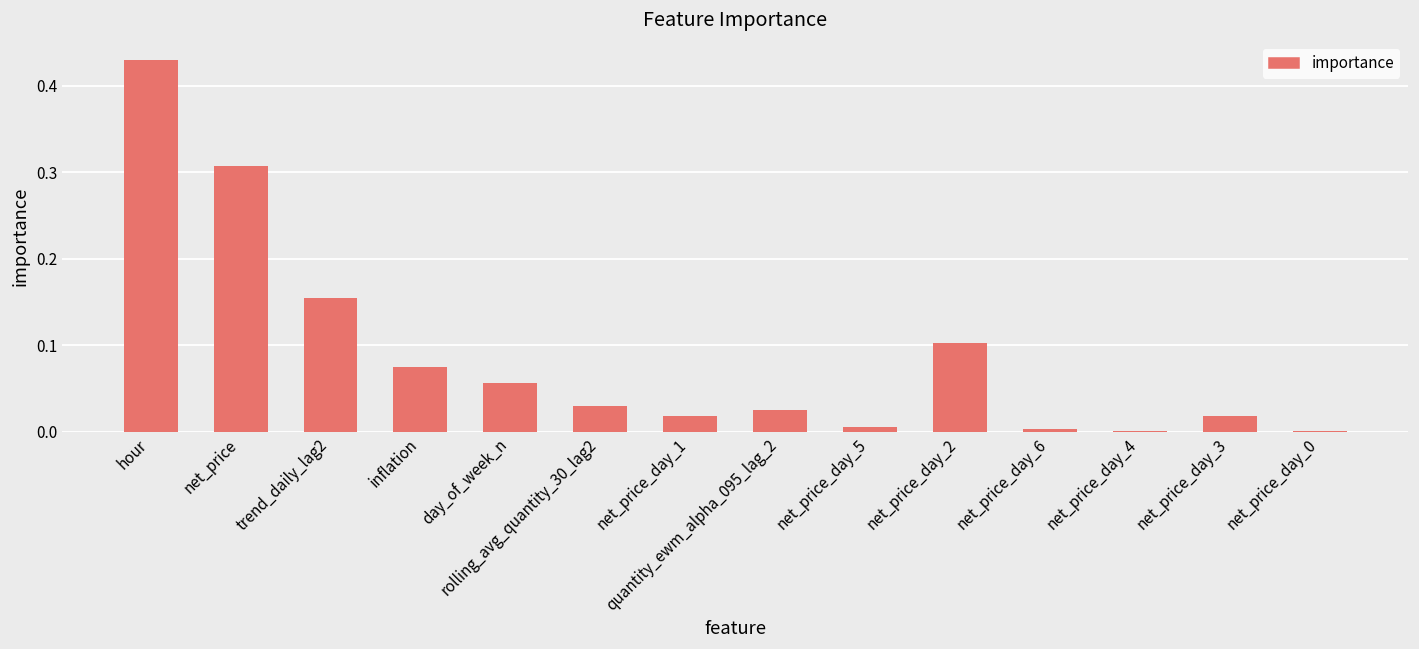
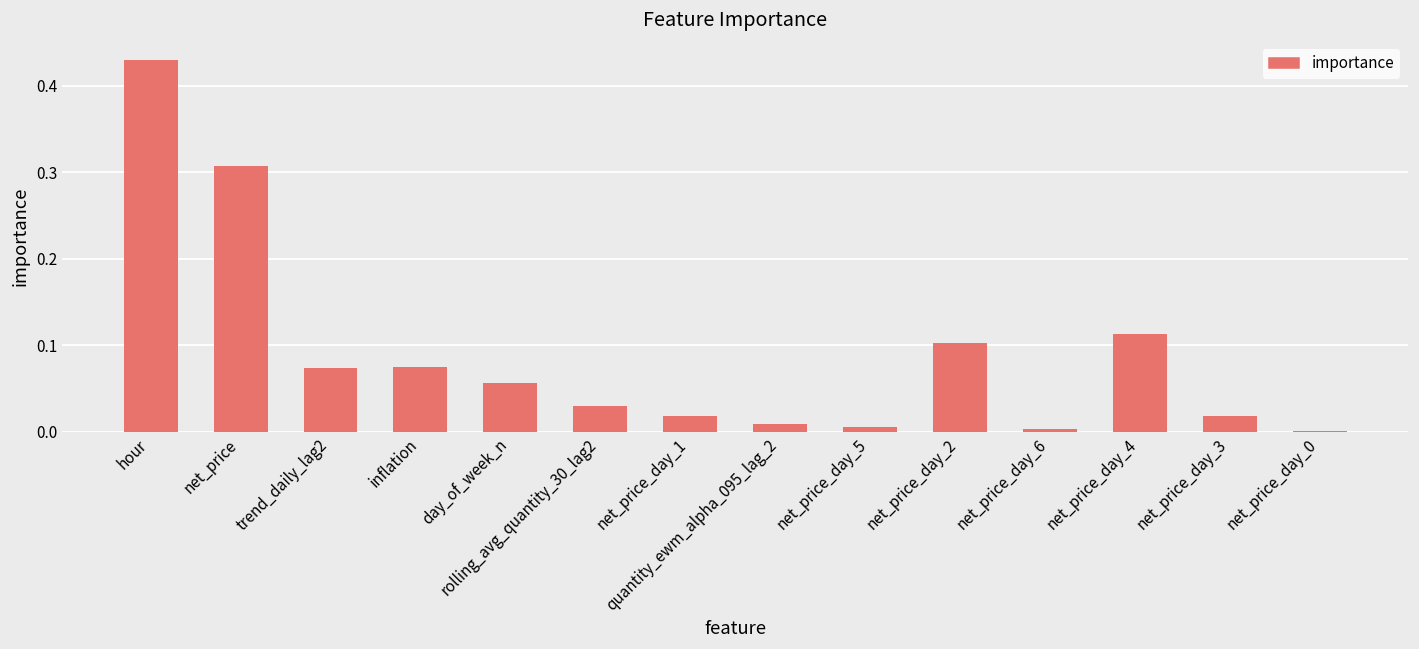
trend_daily_lag2: 0.15 -> 0.07
quantity_ewm_alpha_095_lag_2: 0.02 -> 0.01
net_price_day_4: 0.00 -> 0.11
